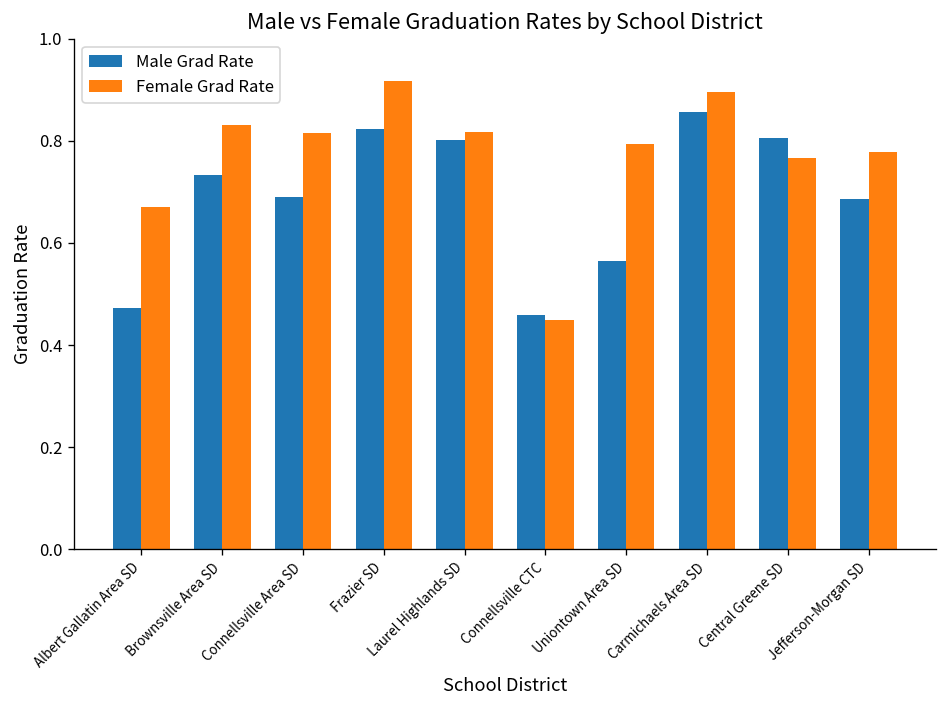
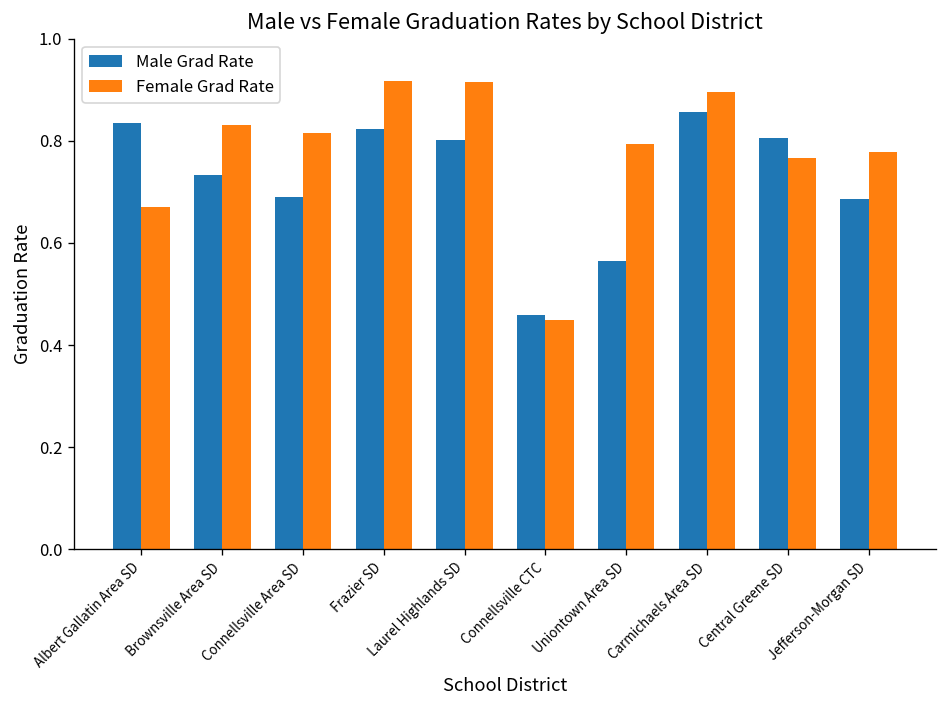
Male Grad Rate, Albert Gallatin Area SD: 0.47 -> 0.84
Female Grad Rate, Laurel Highlands SD: 0.82 -> 0.91
